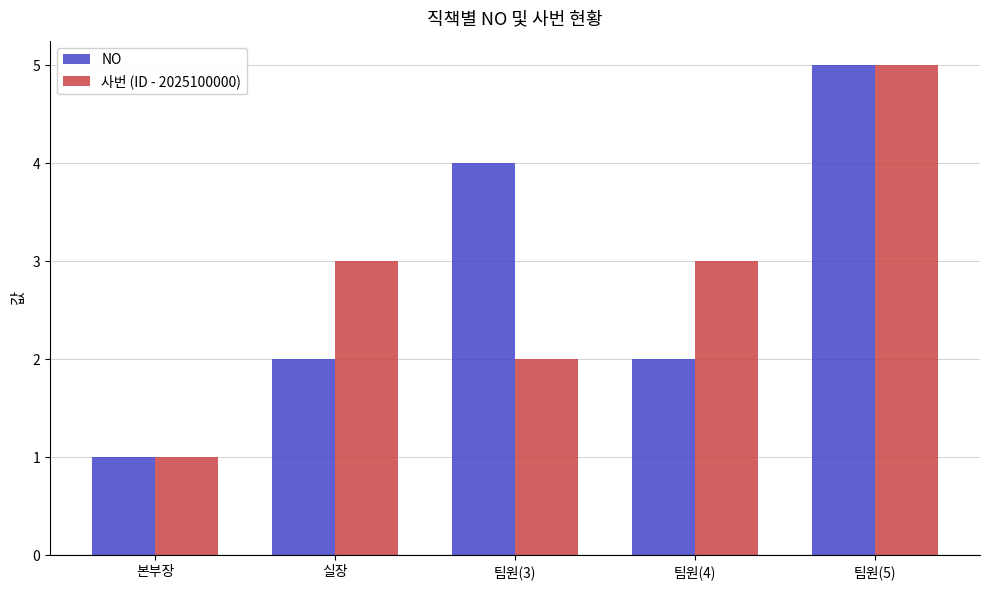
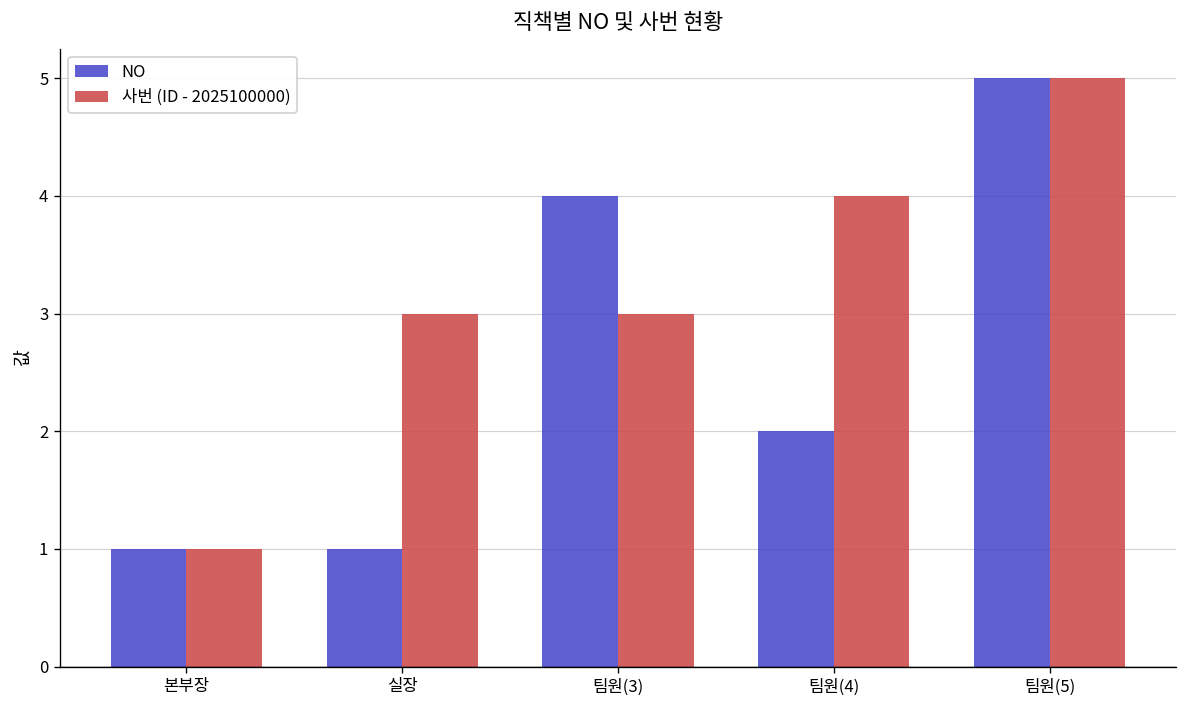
NO, 실장: 2 -> 1
사번 (ID - 2025100000), 팀원(3): 2.0 -> 3.0
사번 (ID - 2025100000), 팀원(4): 3.0 -> 4.0
